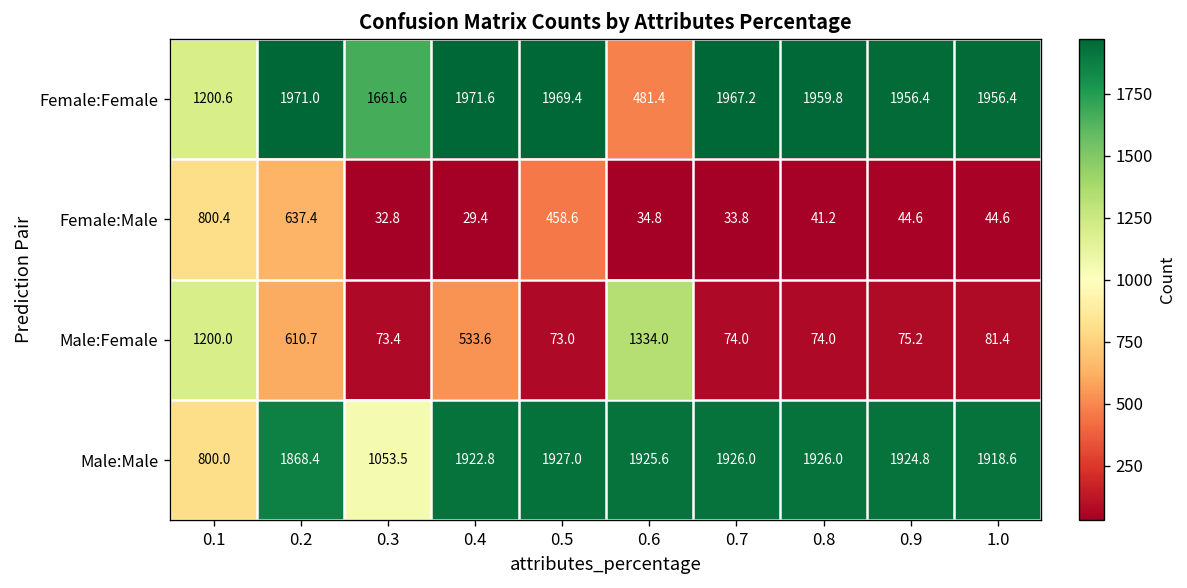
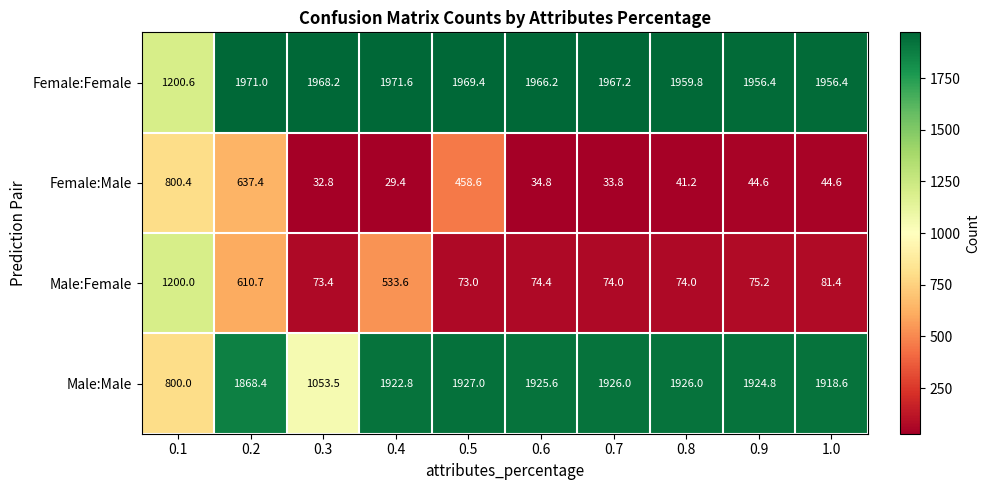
Female:Female, 0.3: 1661.6 -> 1968.2
Female:Female, 0.6: 481.4 -> 1966.2
Male:Female, 0.6: 1334.0 -> 74.4
